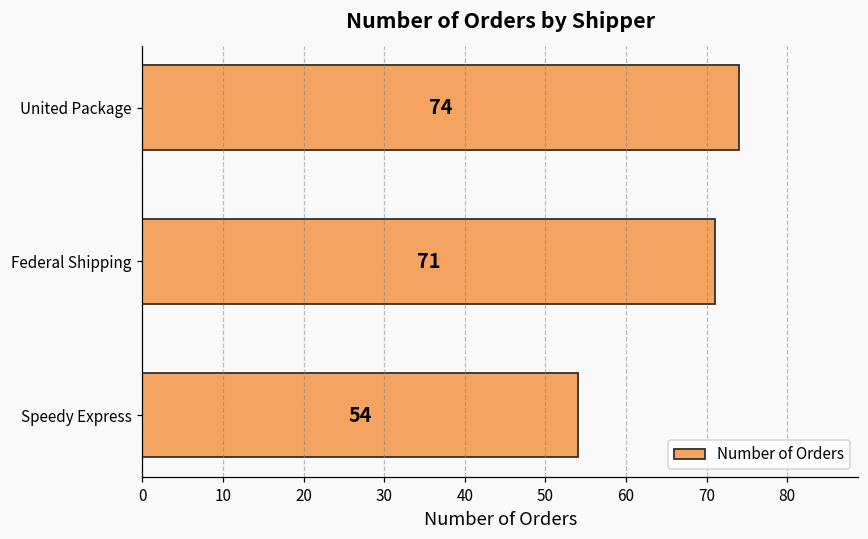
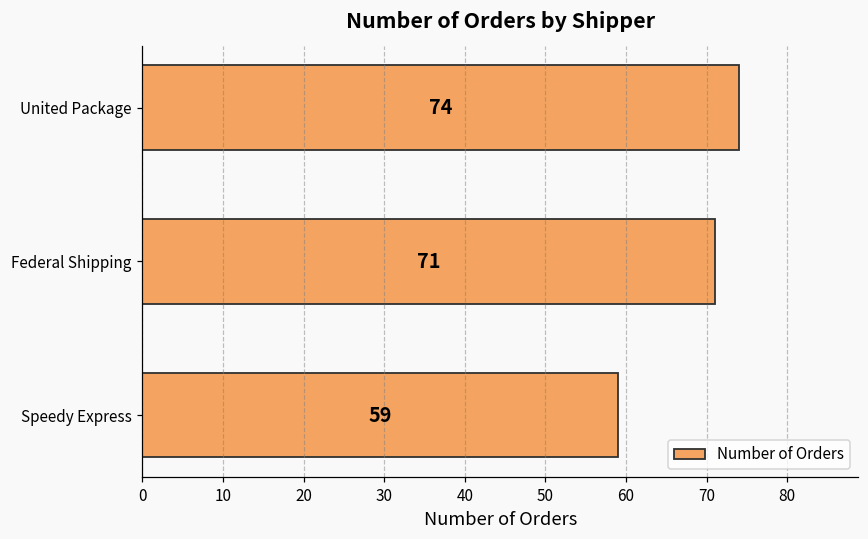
Speedy Express: 54 -> 59
